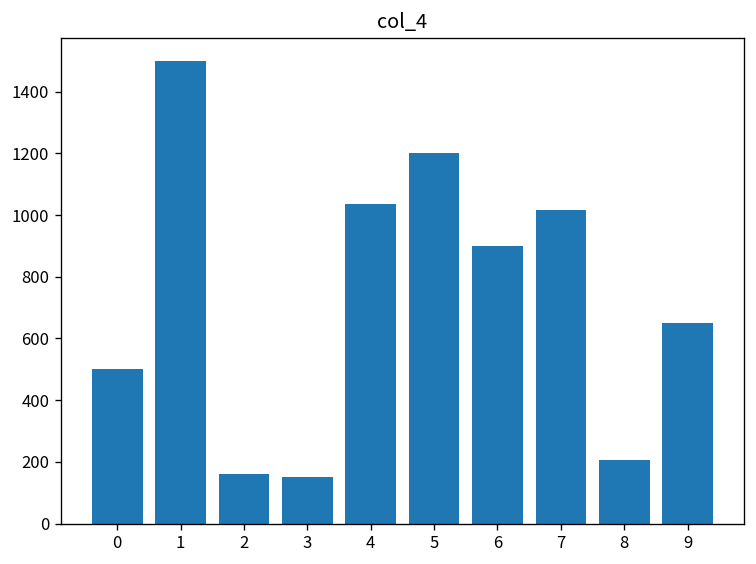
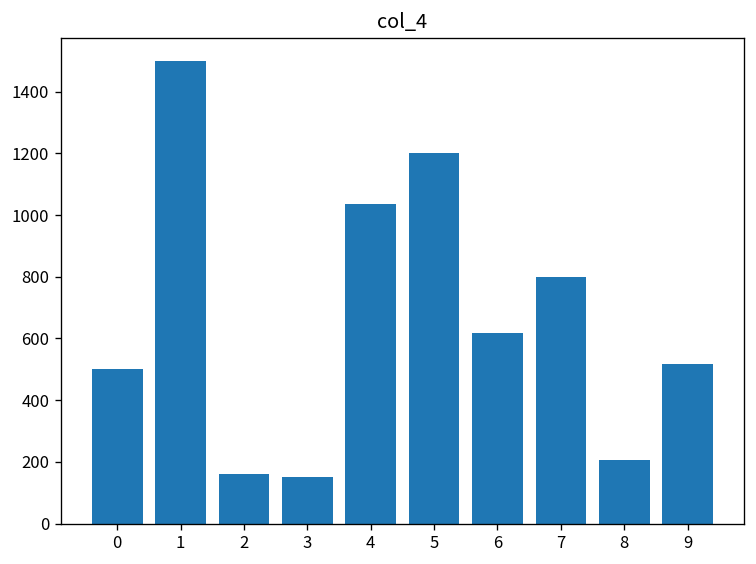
6: 900 -> 620
7: 1020 -> 800
9: 650 -> 520
